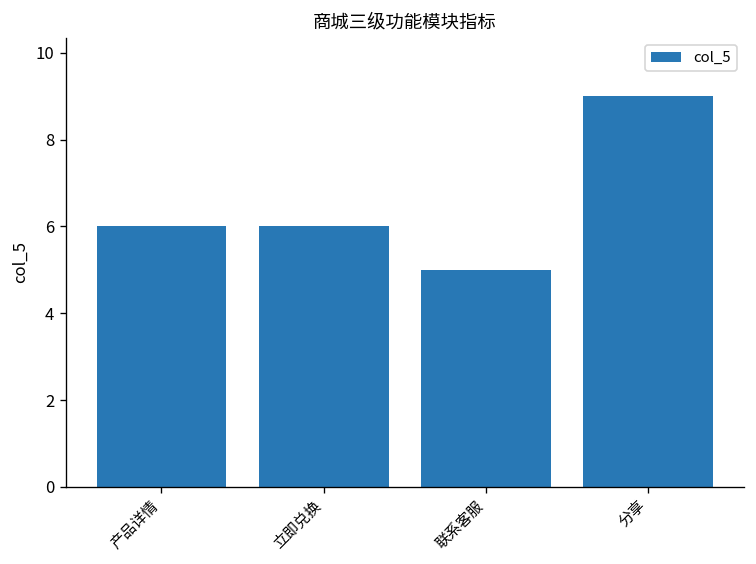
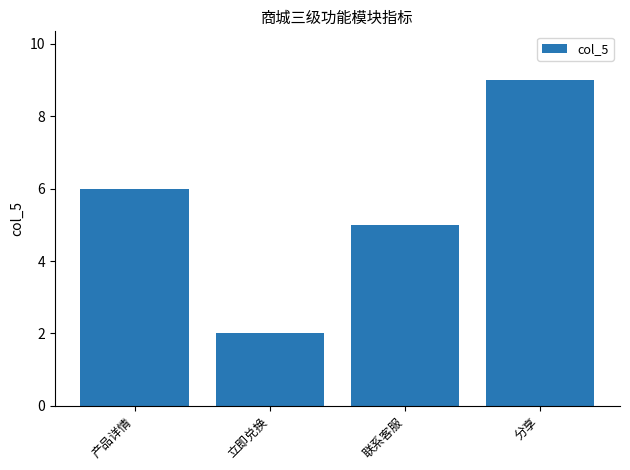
立即兑换: 6 -> 2
